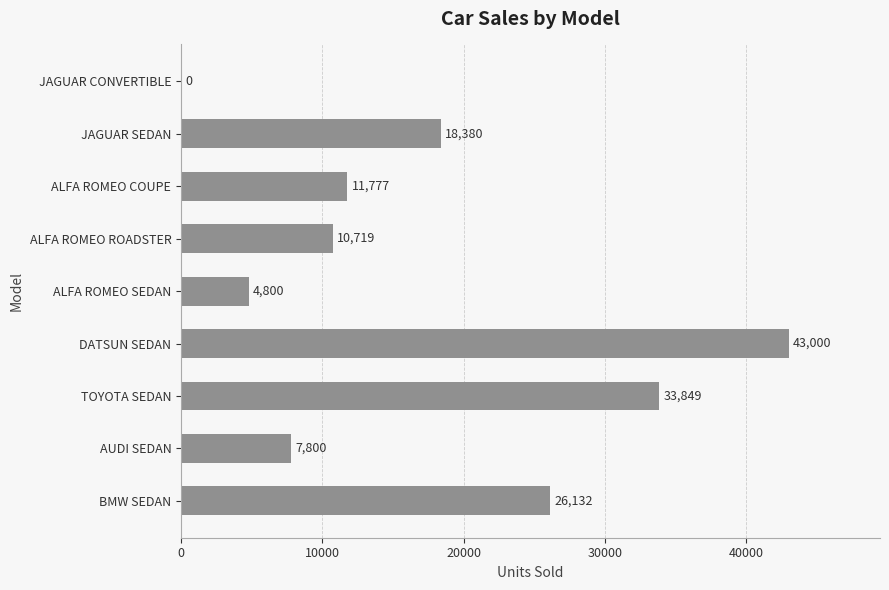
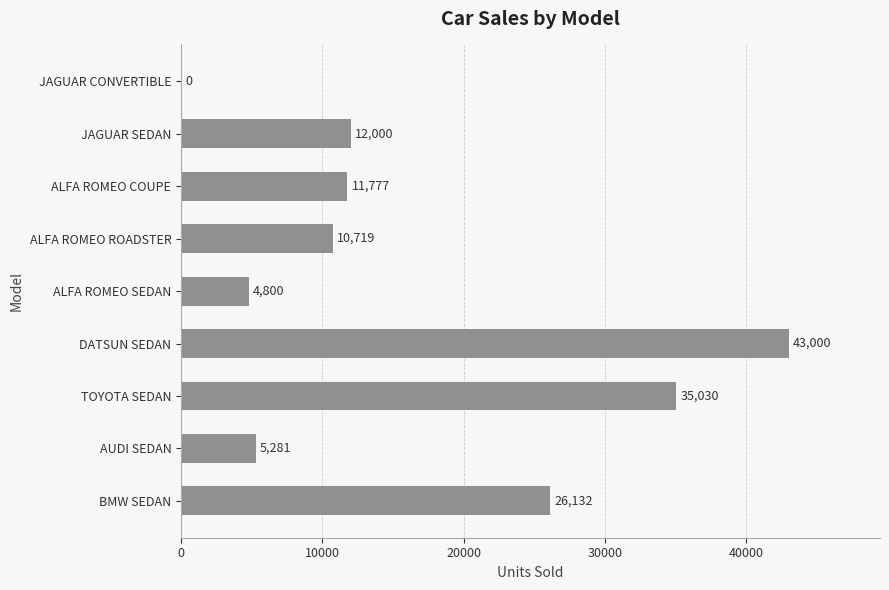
JAGUAR SEDAN: 18,380 -> 12,000
TOYOTA SEDAN: 33,849 -> 35,030
AUDI SEDAN: 7,800 -> 5,281
